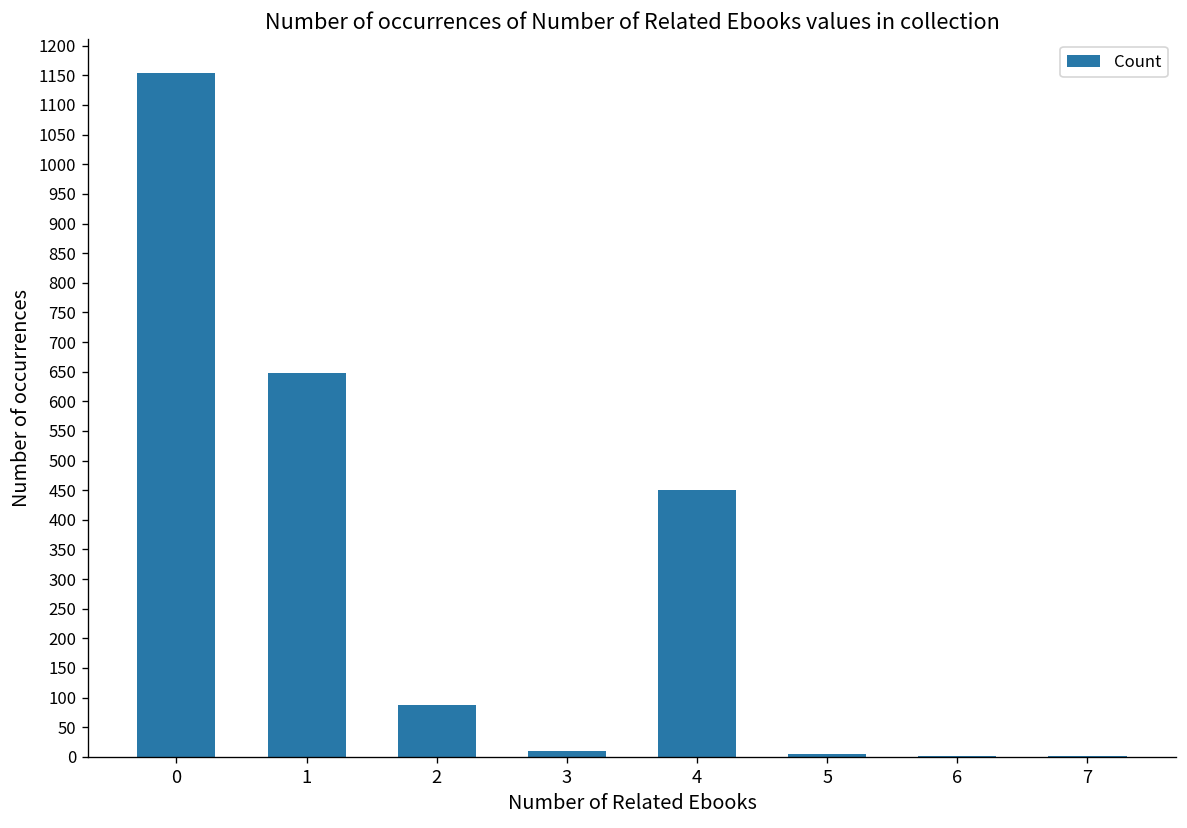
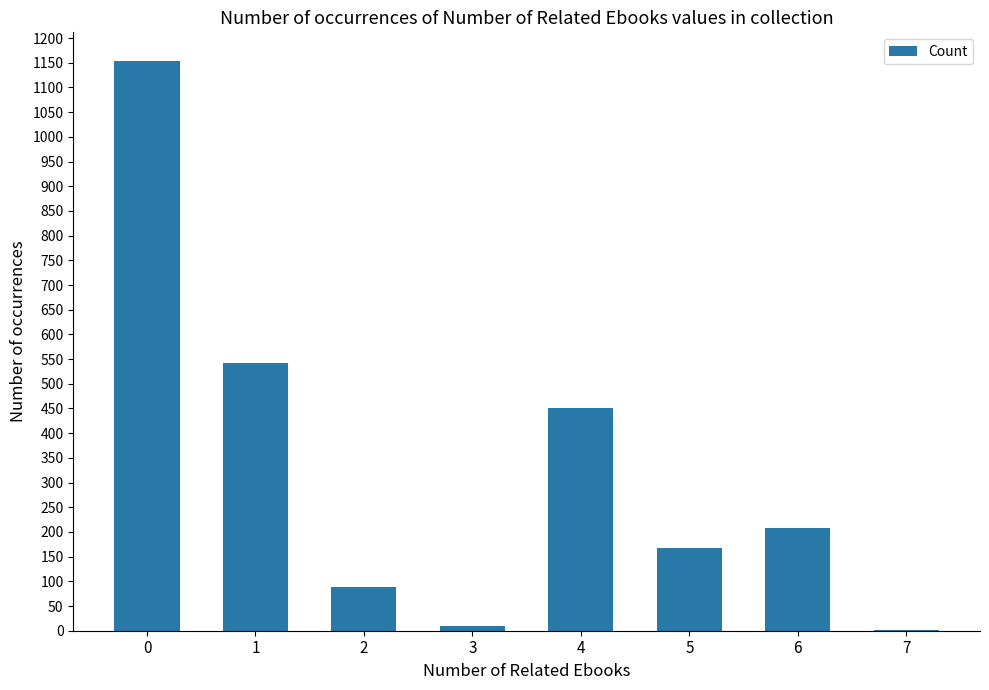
1: 650 -> 540
5: 0 -> 170
6: 0 -> 210
